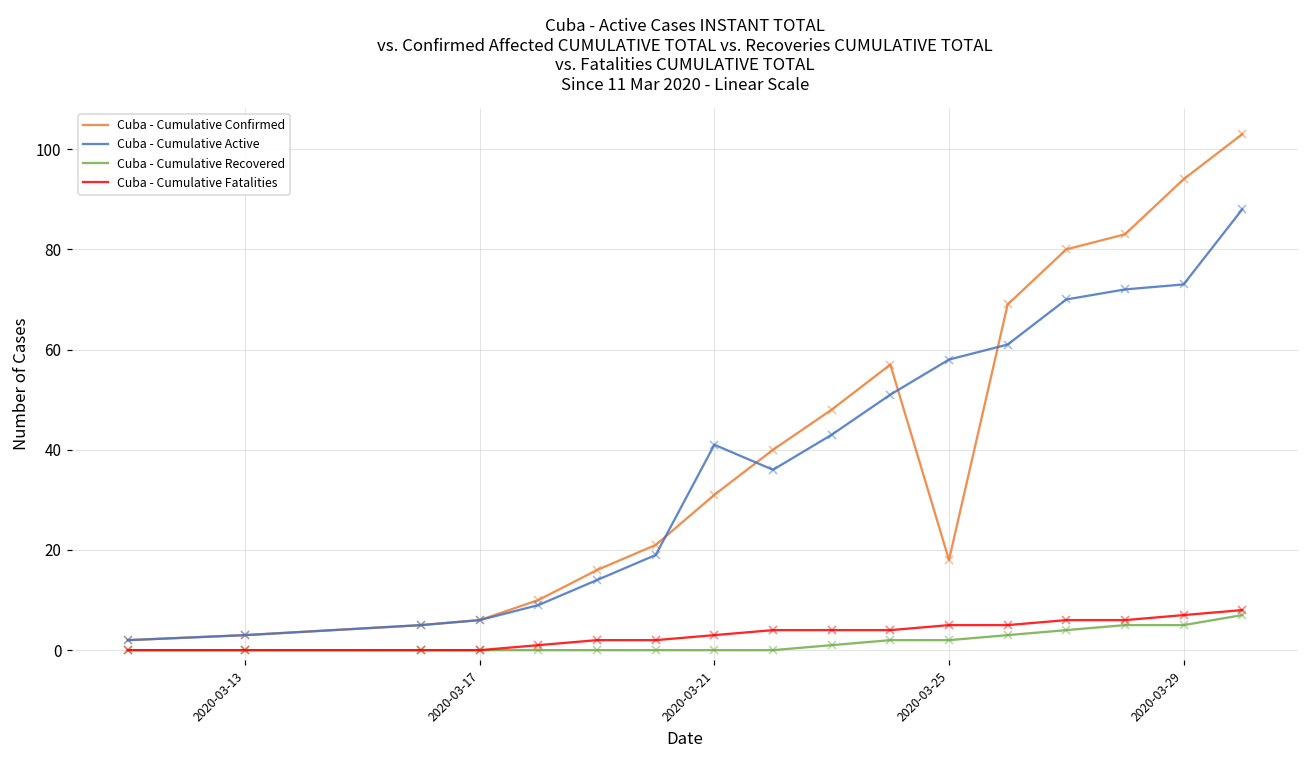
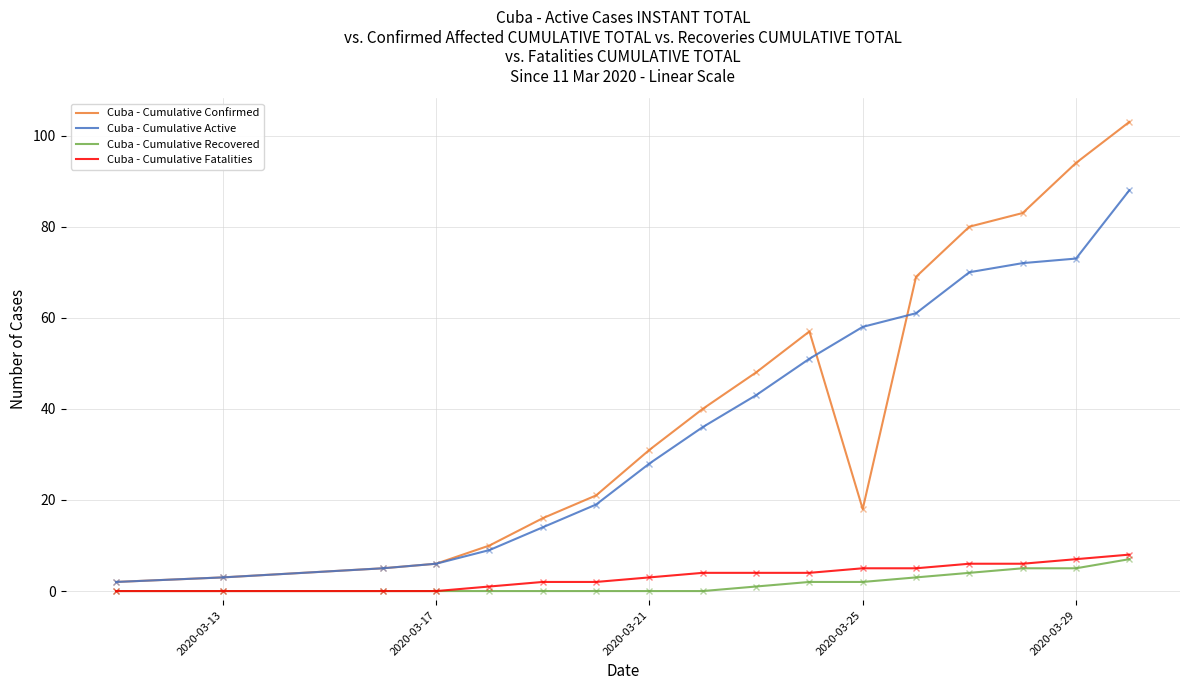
Cuba - Cumulative Active, 2020-03-21: 41 -> 28
